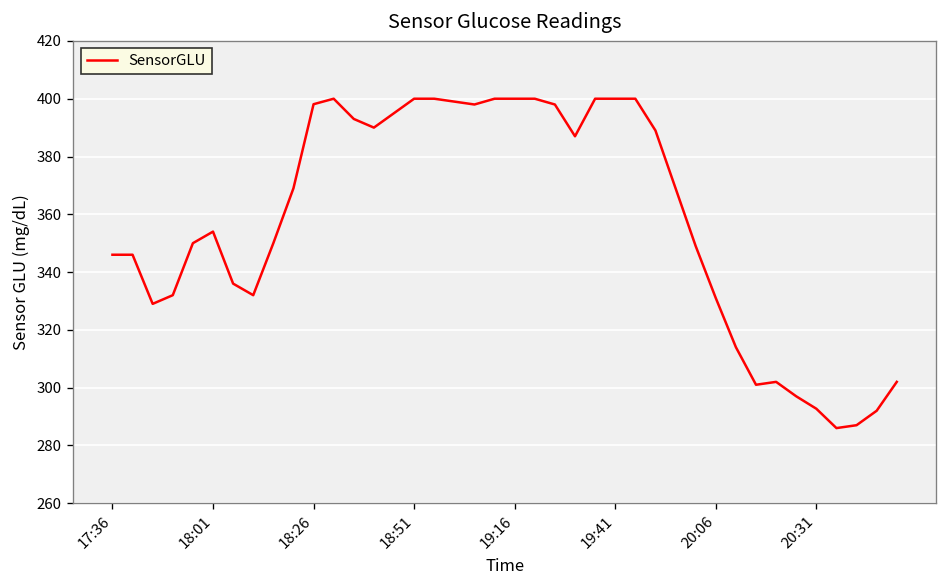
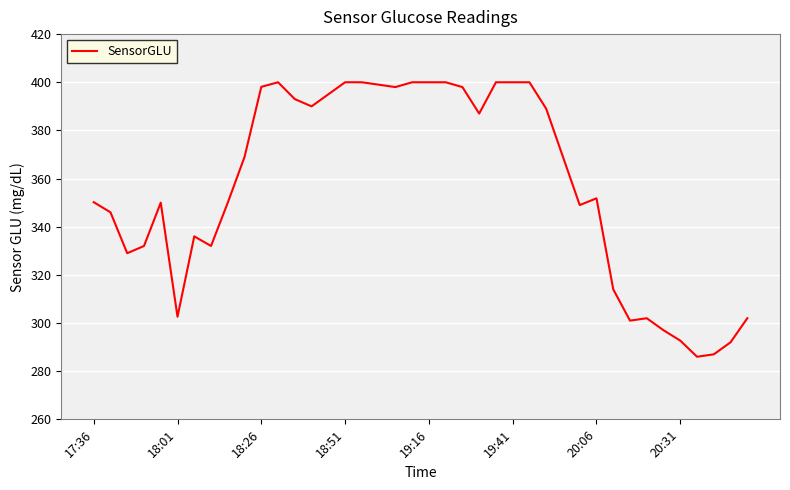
17:36: 346 -> 350
18:01: 354 -> 303
20:06: 331 -> 352
